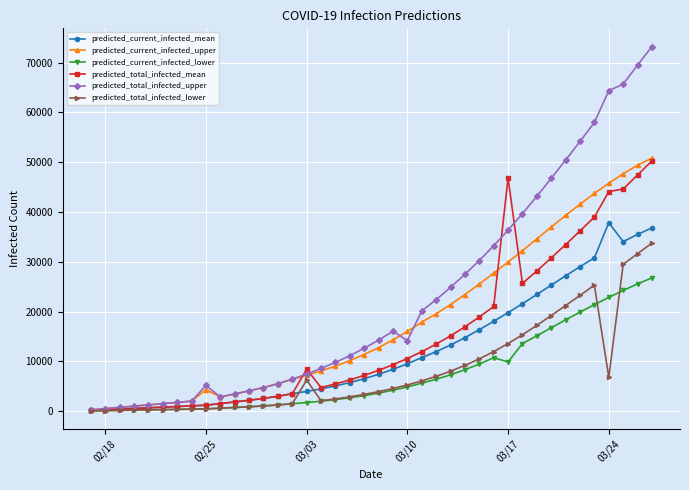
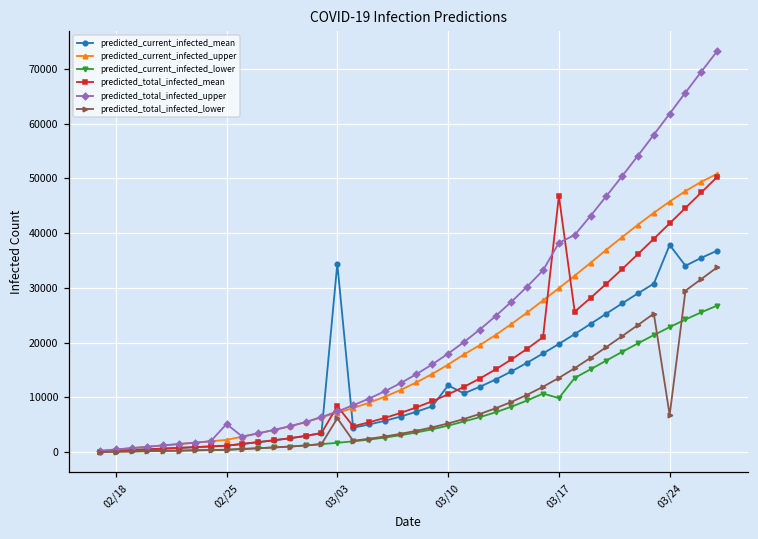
predicted_current_infected_upper, 02/25: 4000 -> 2000
predicted_current_infected_mean, 03/03: 4000 -> 34000
predicted_current_infected_mean, 03/10: 10000 -> 12000
predicted_total_infected_upper, 03/10: 14000 -> 18000
predicted_total_infected_upper, 03/17: 36000 -> 38000
predicted_total_infected_mean, 03/24: 44000 -> 42000
predicted_total_infected_upper, 03/24: 64000 -> 62000
